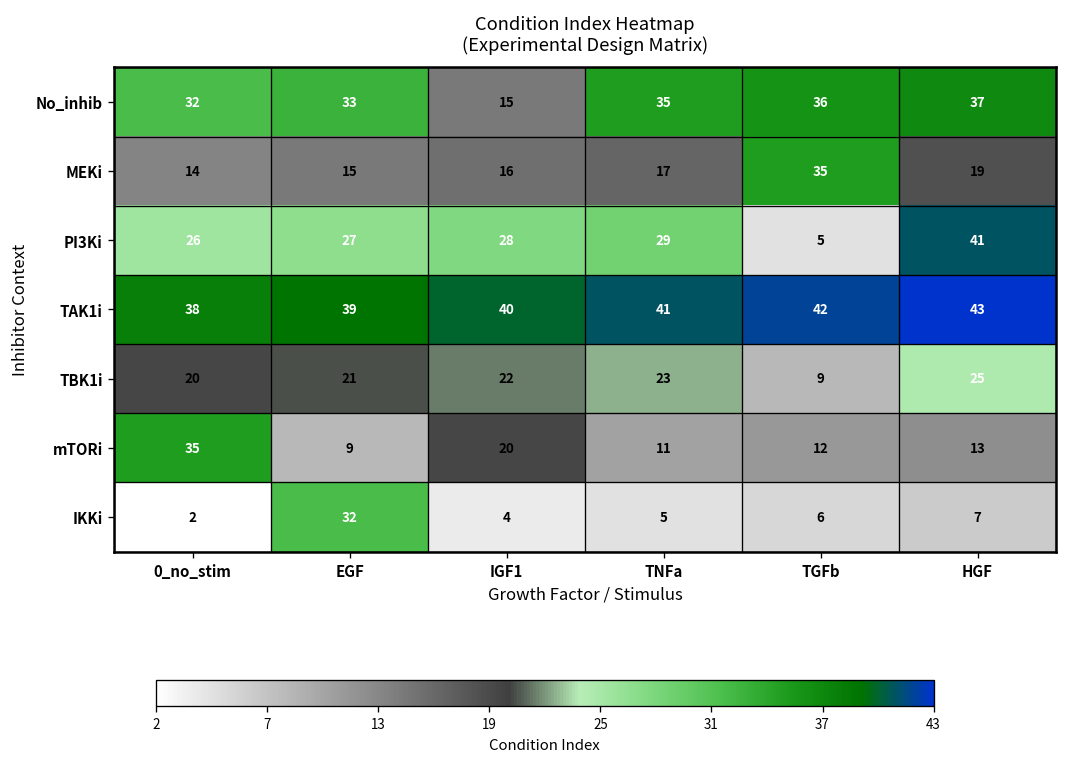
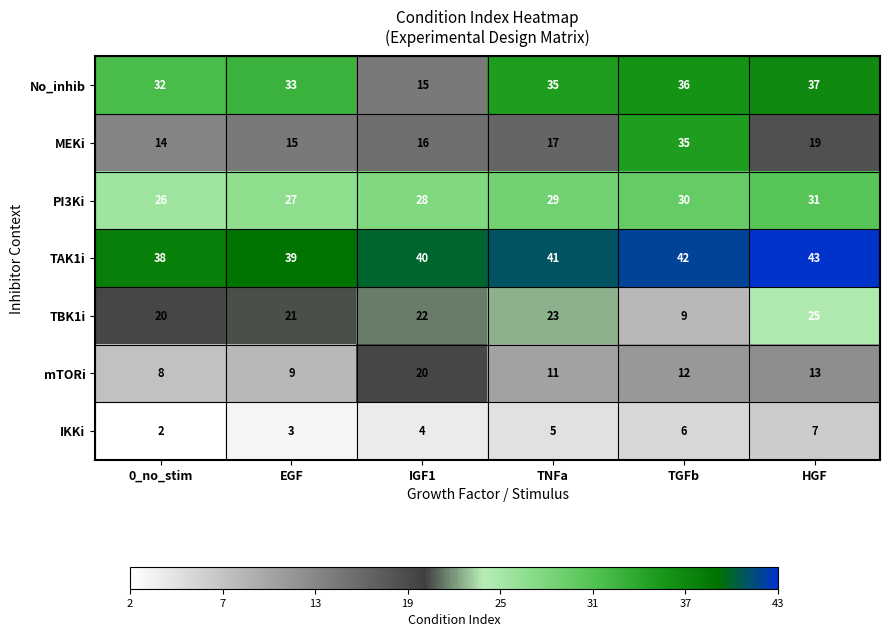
PI3Ki, TGFb: 5 -> 30
PI3Ki, HGF: 41 -> 31
mTORi, 0_no_stim: 35 -> 8
IKKi, EGF: 32 -> 3
